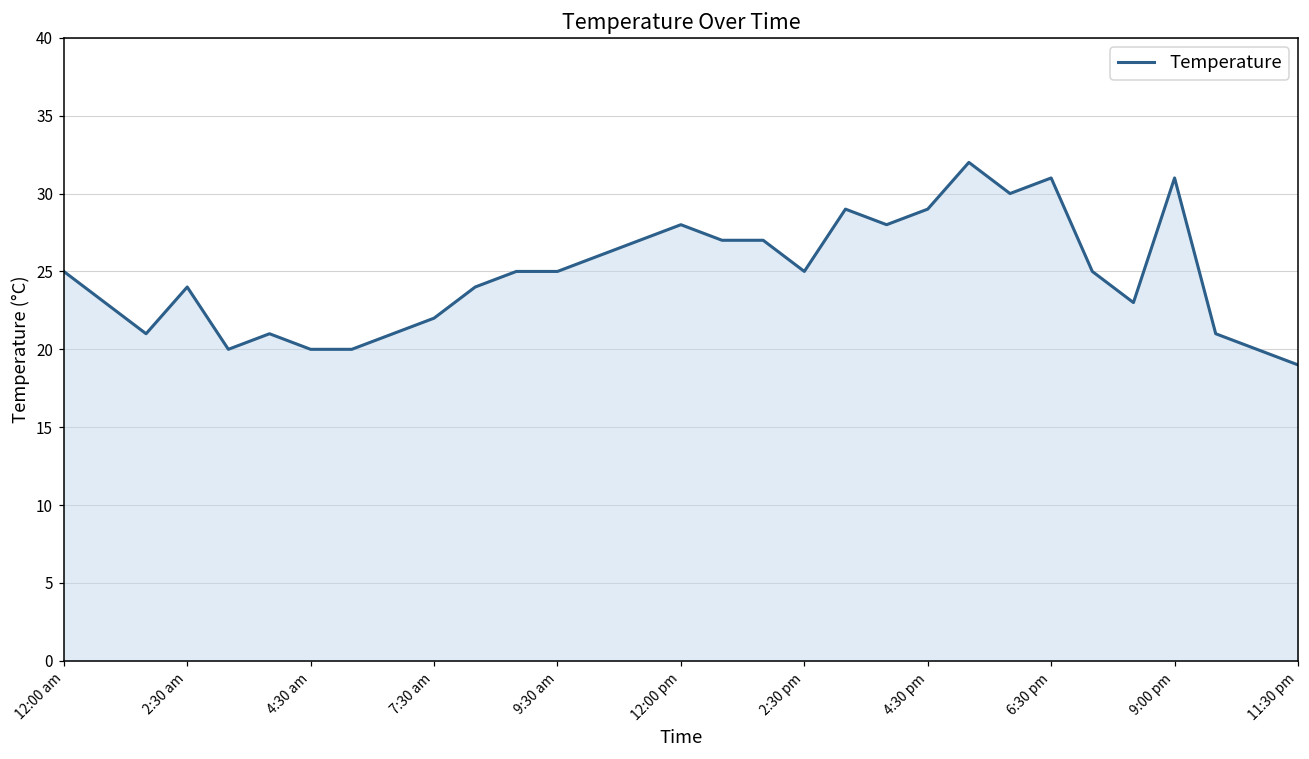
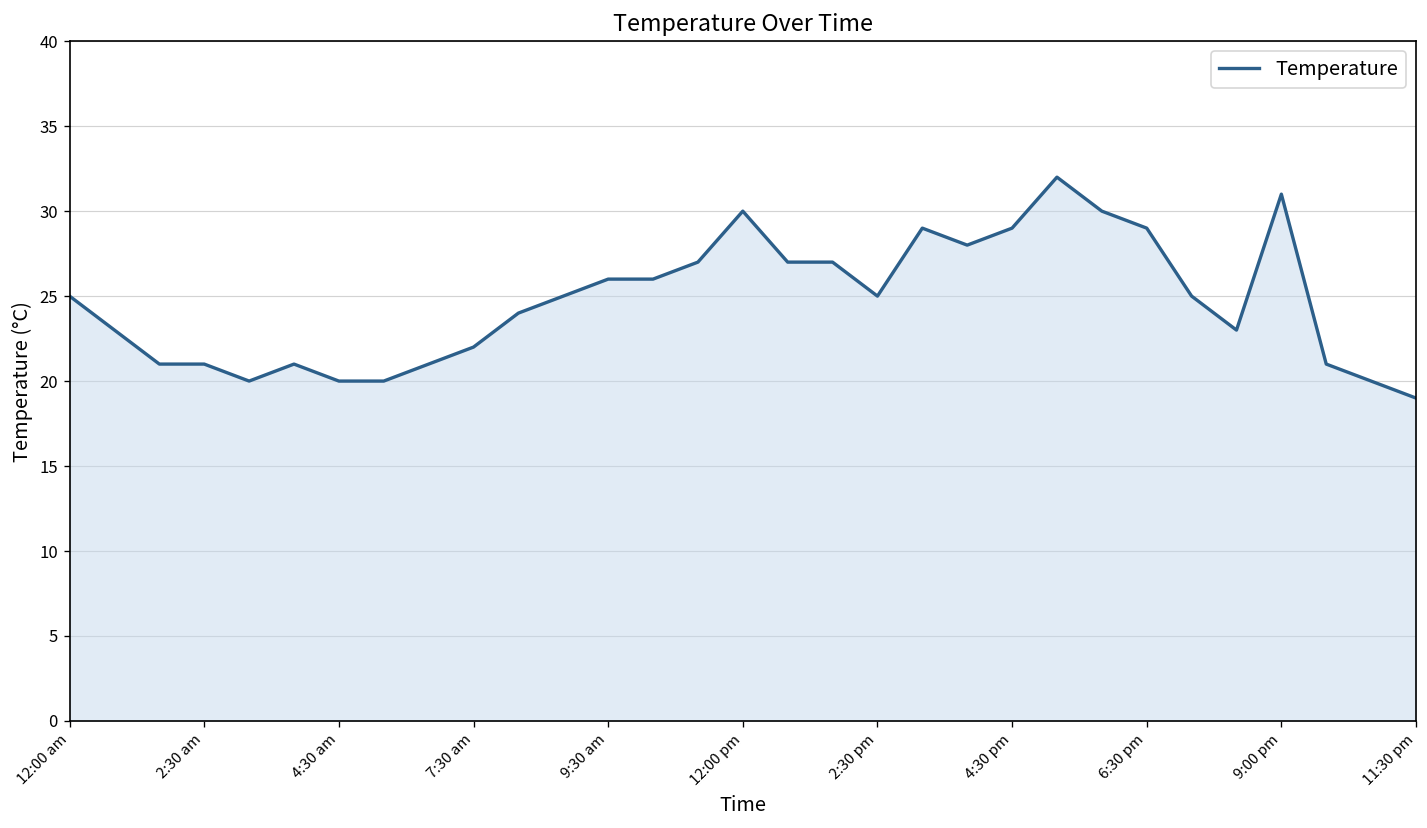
2:30 am: 24 -> 21
9:30 am: 25 -> 26
12:00 pm: 28 -> 30
6:30 pm: 31 -> 29
